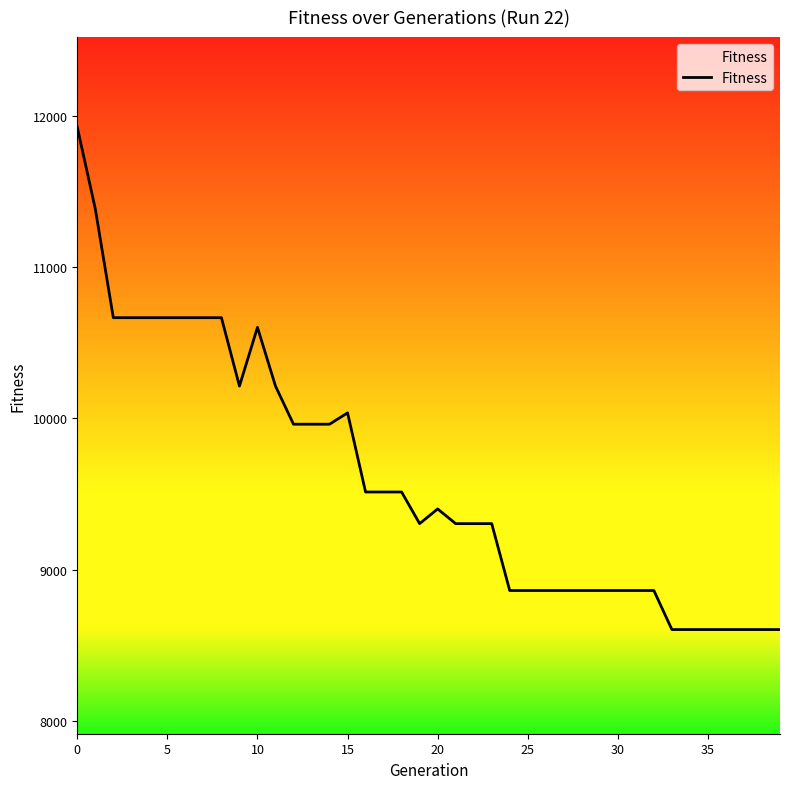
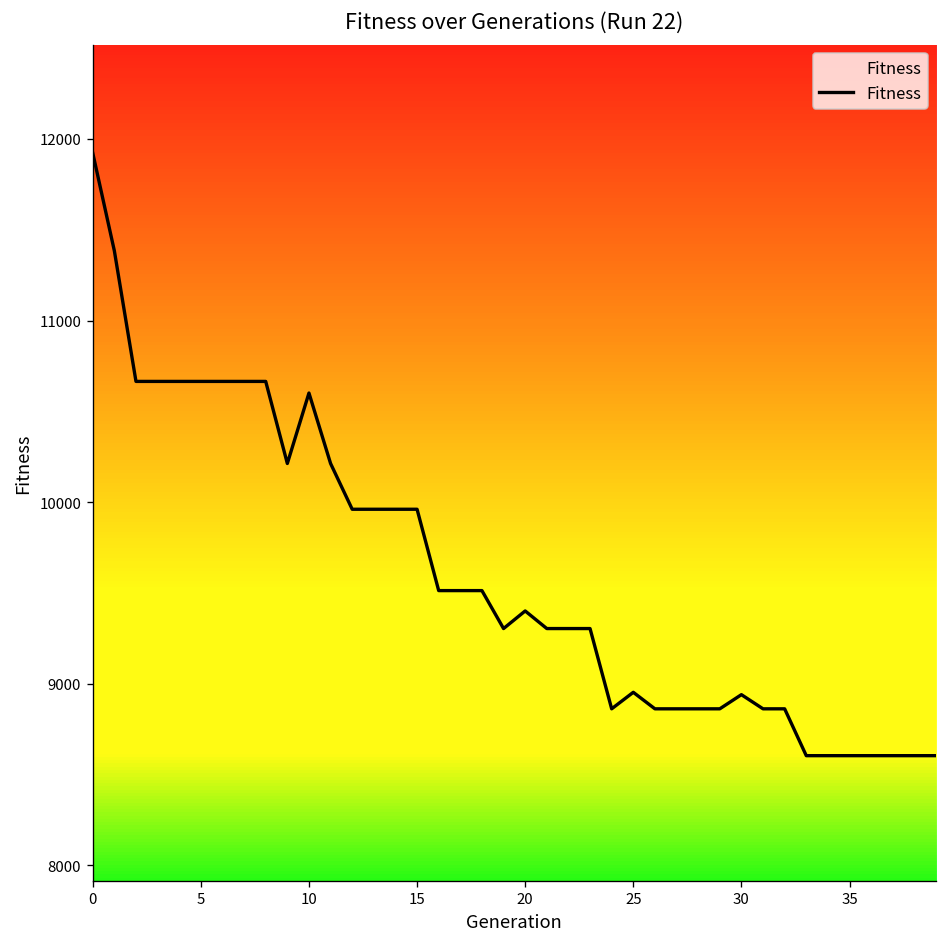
15: 10040 -> 9960
25: 8860 -> 8950
30: 8860 -> 8940
